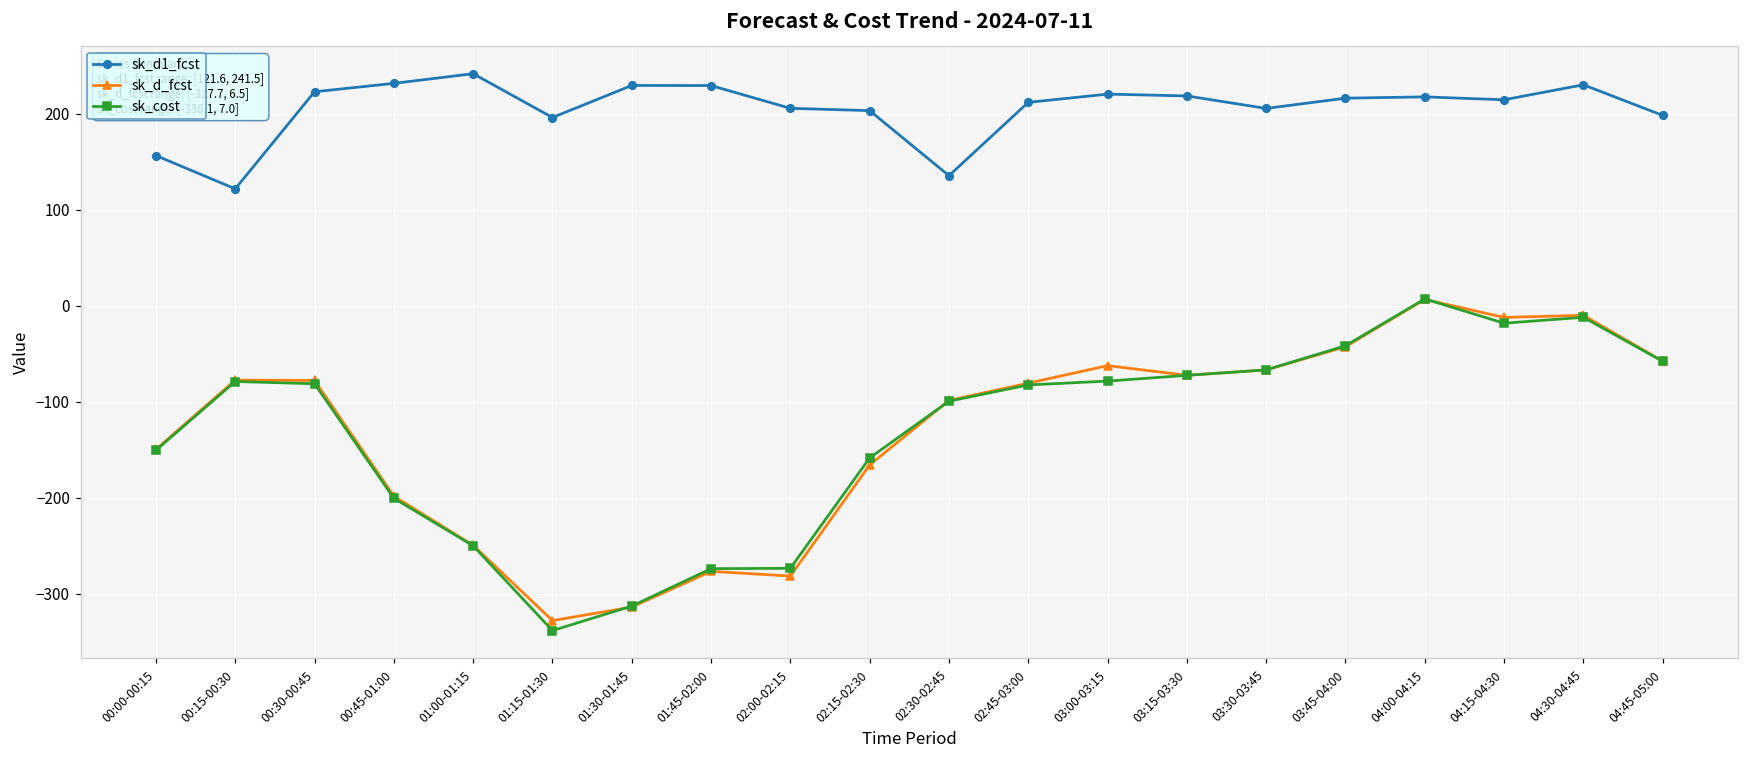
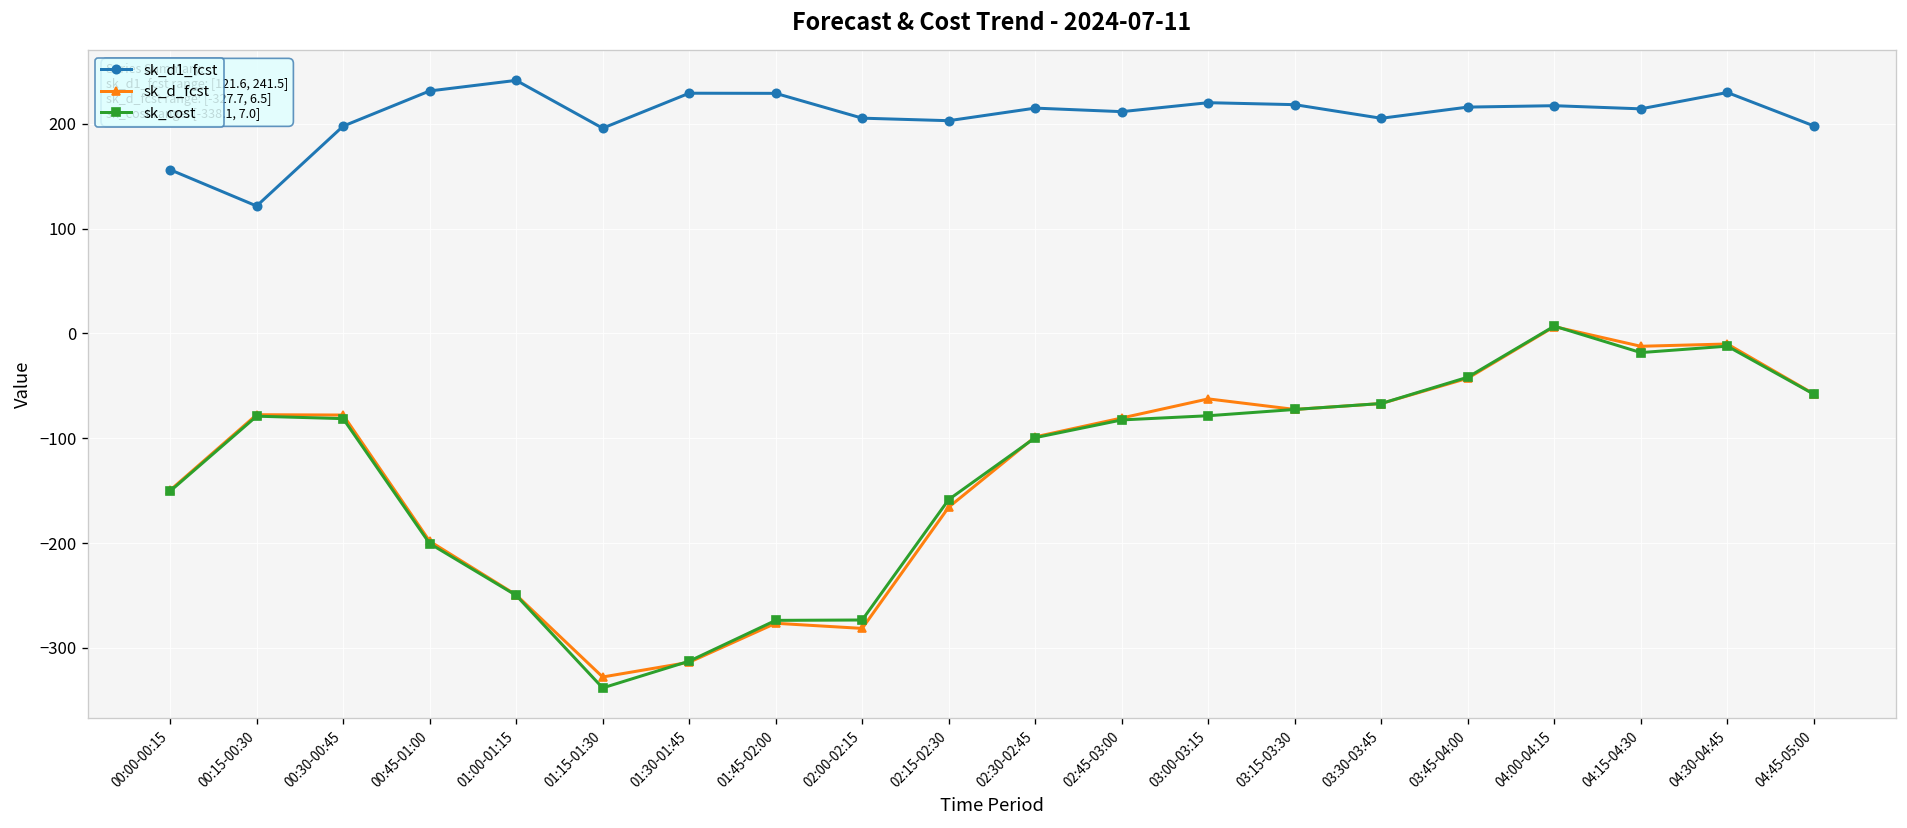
sk_d1_fcst, 00:30-00:45: 220 -> 200
sk_d1_fcst, 02:30-02:45: 140 -> 210
